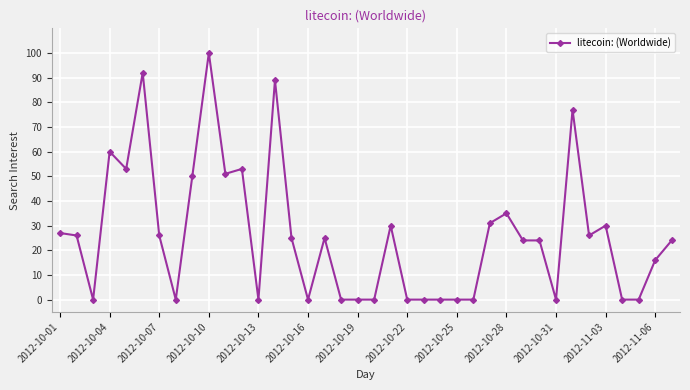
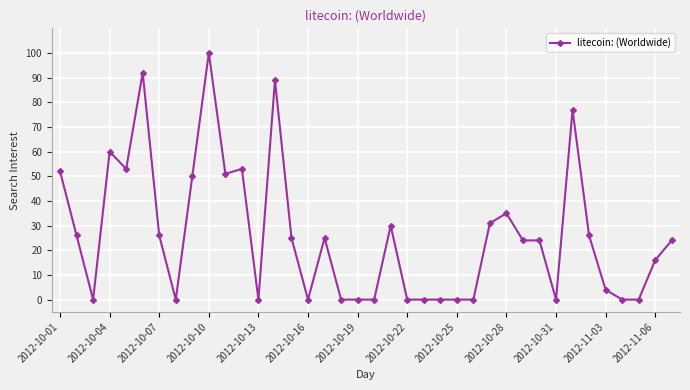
2012-10-01: 27 -> 52
2012-11-03: 30 -> 4
